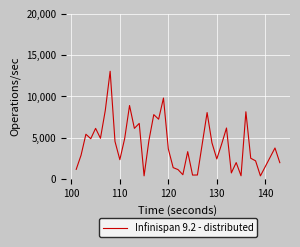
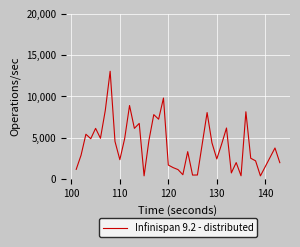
120: 4,000 -> 2,000
